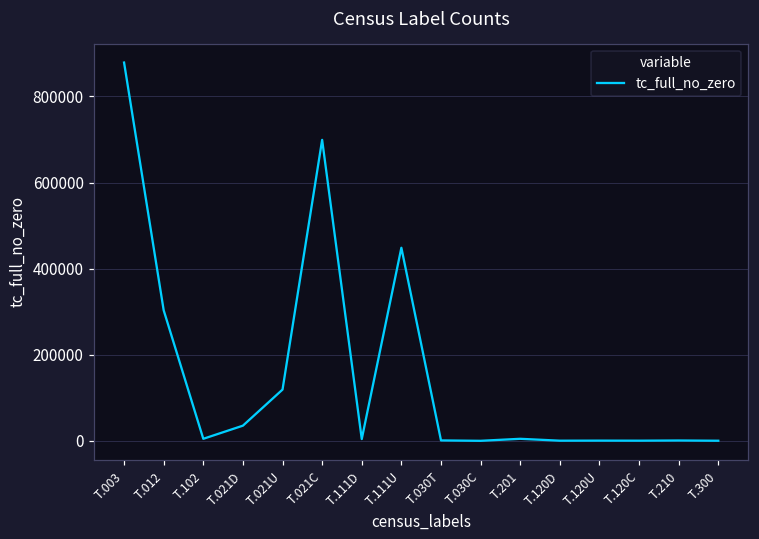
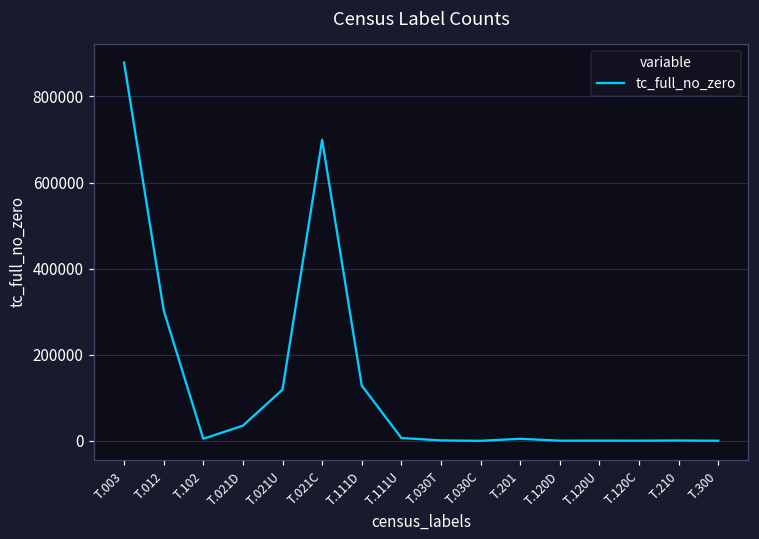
T.111D: 0 -> 130000
T.111U: 450000 -> 10000
